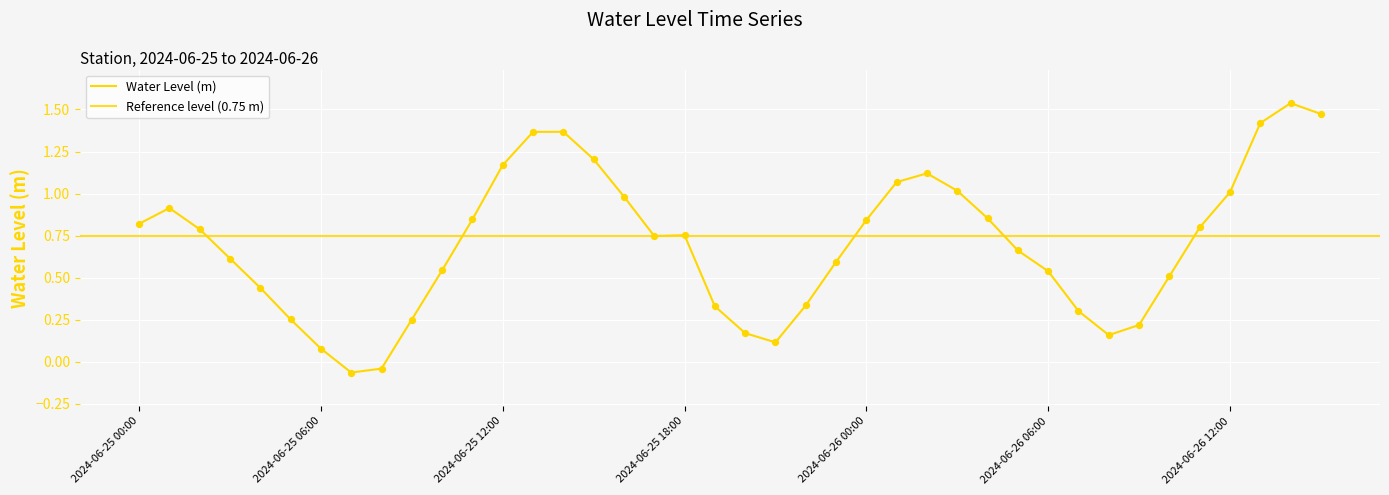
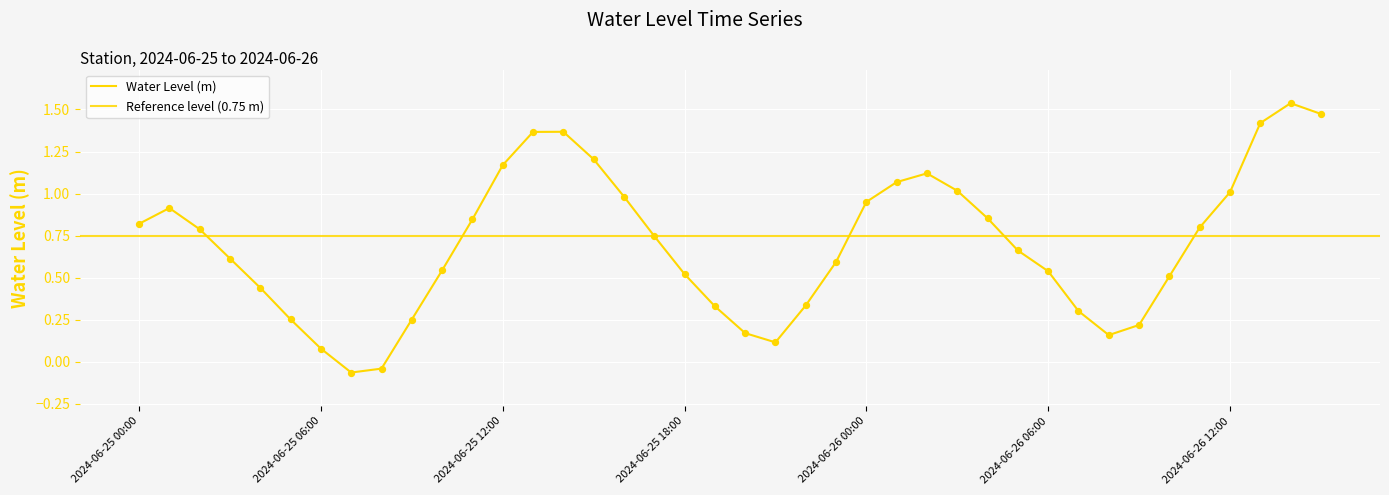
2024-06-25 18:00: 0.75 -> 0.52
2024-06-26 00:00: 0.84 -> 0.95
